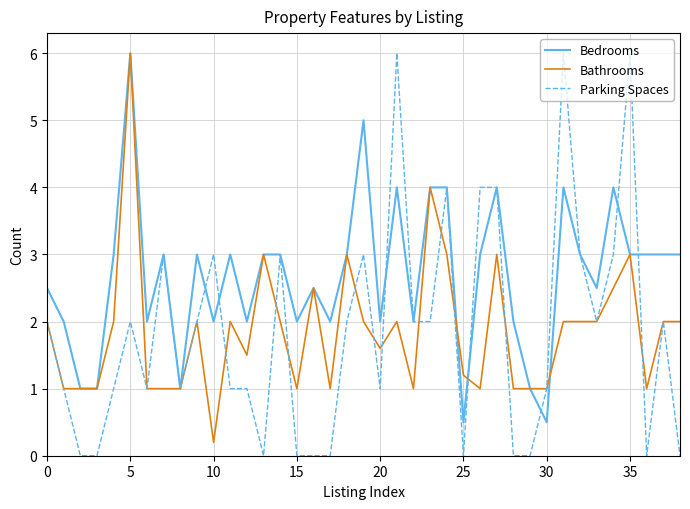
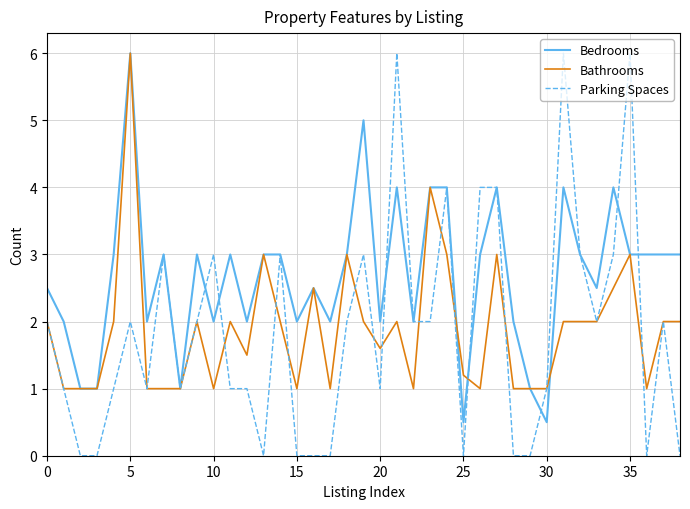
Bathrooms, 10: 0.2 -> 1.0
